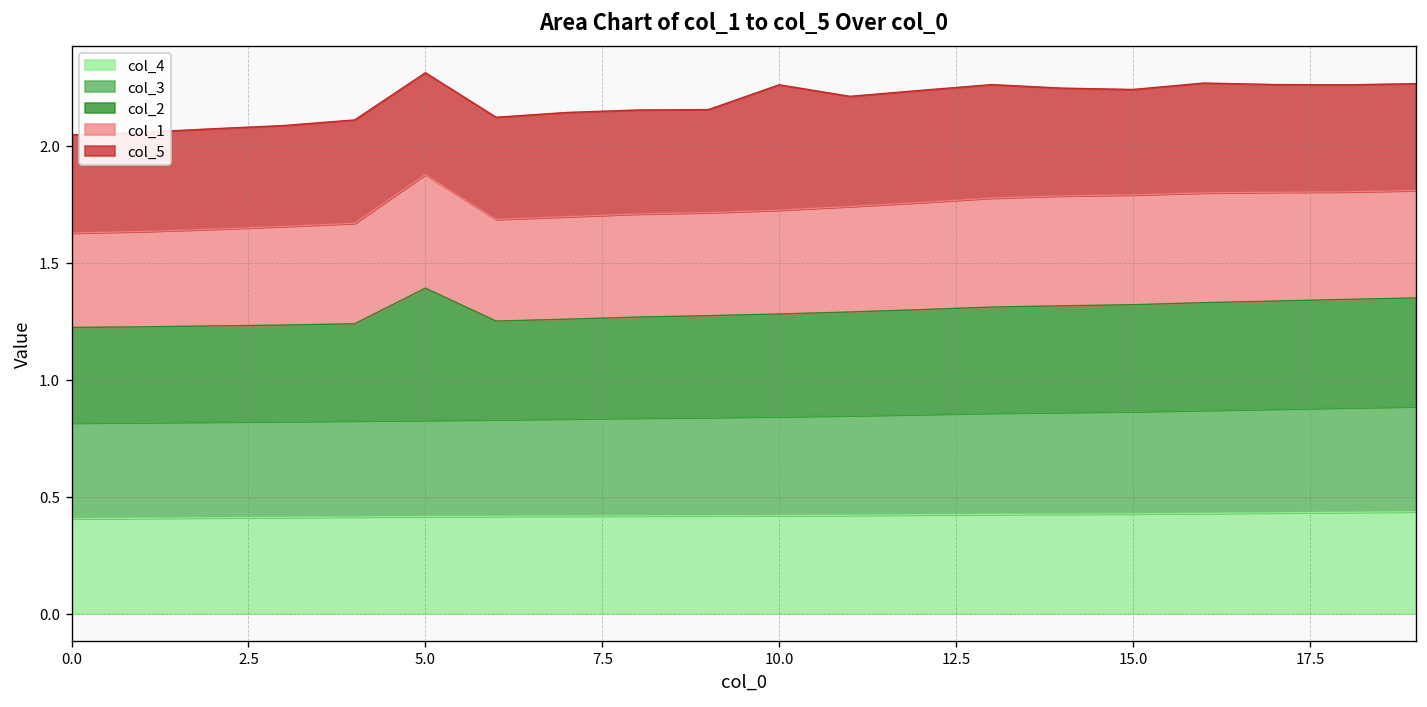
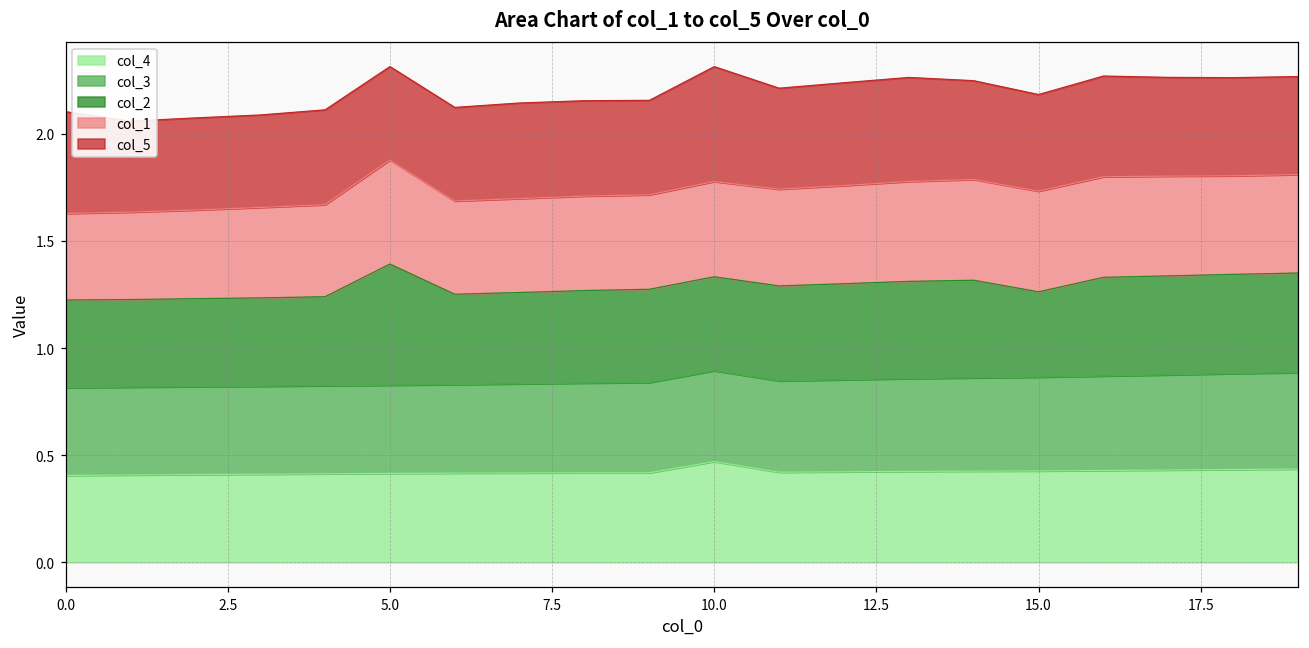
col_5, 0.0: 0.42 -> 0.47
col_4, 10.0: 0.42 -> 0.47
col_2, 15.0: 0.46 -> 0.40
